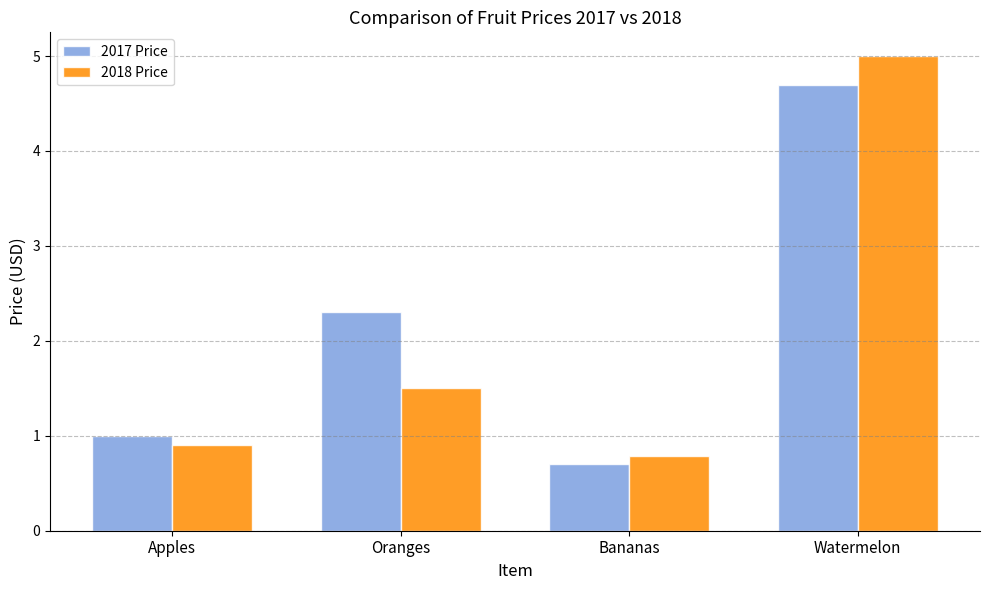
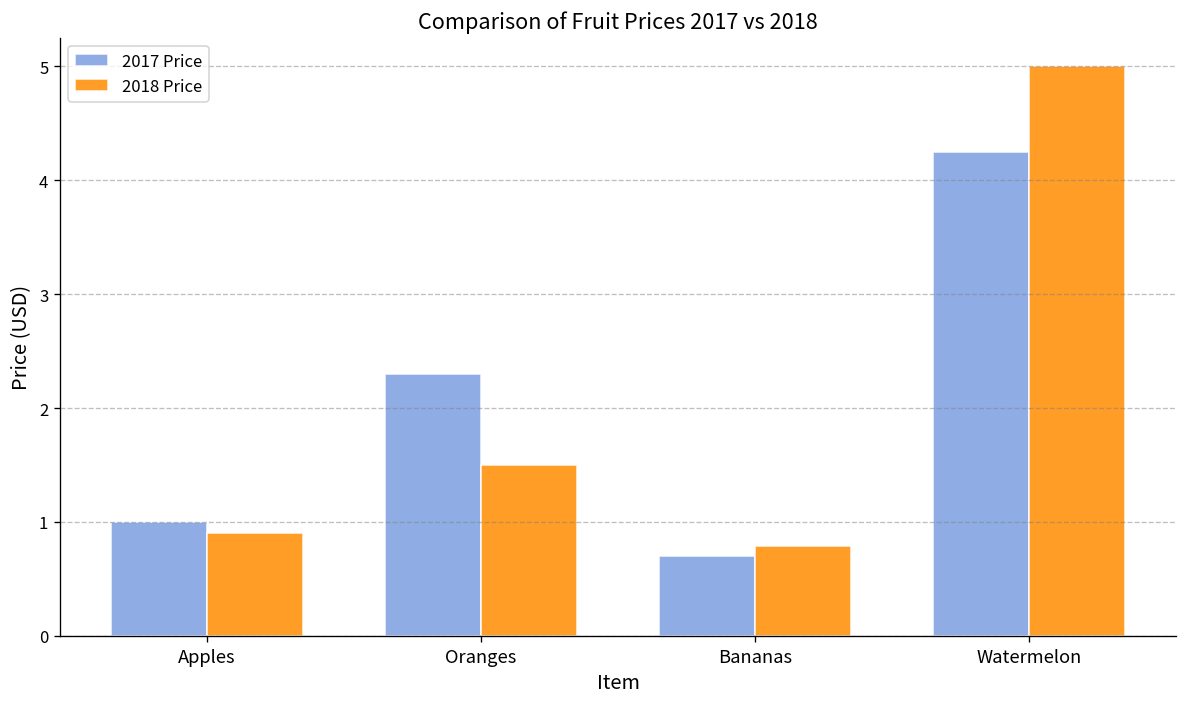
2017 Price, Watermelon: 4.7 -> 4.3
